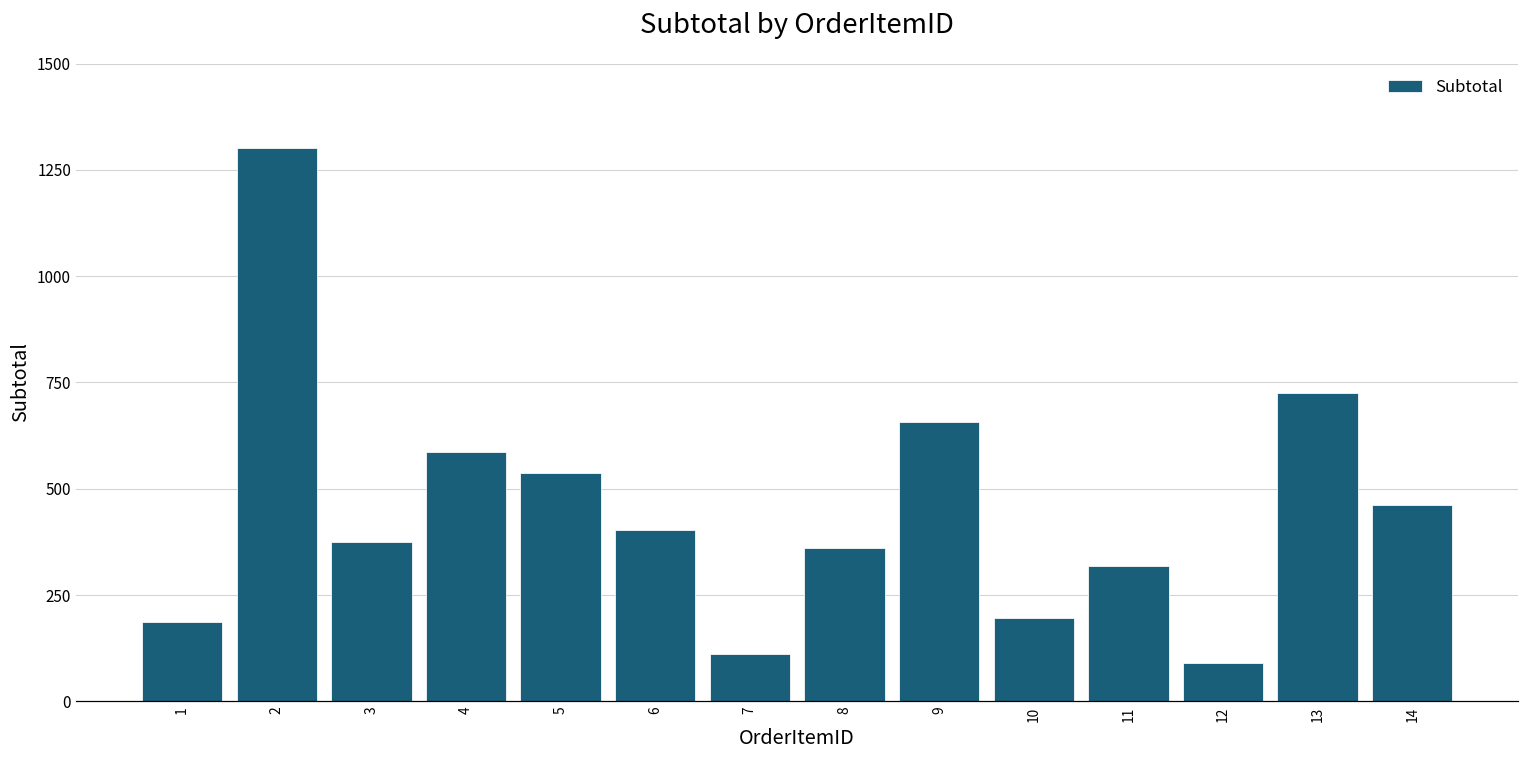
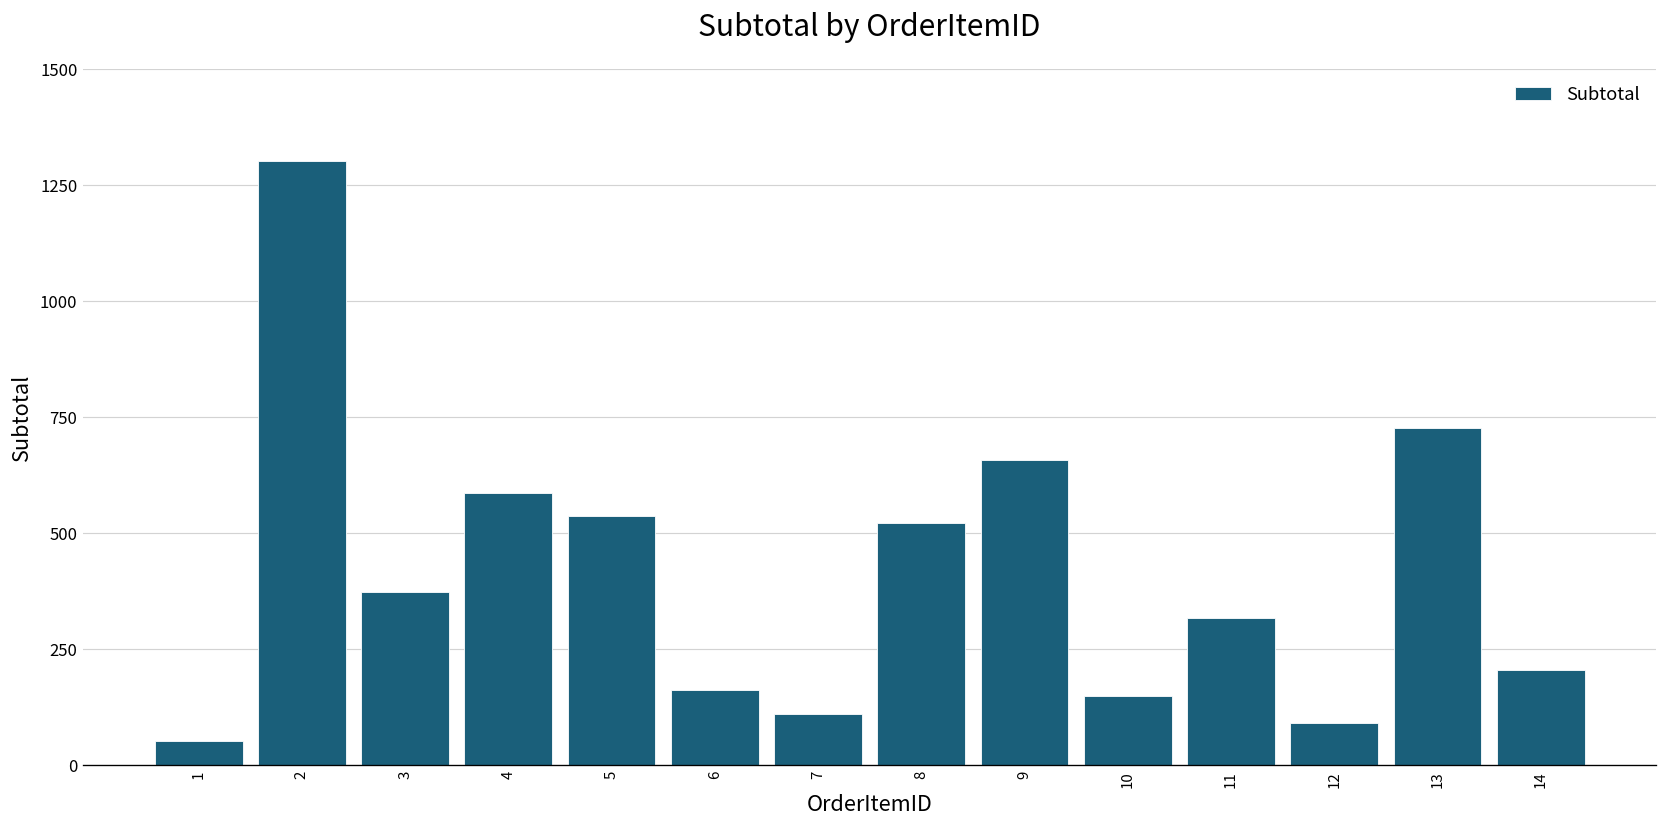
1: 190 -> 50
6: 400 -> 160
8: 360 -> 520
10: 200 -> 150
14: 460 -> 210
